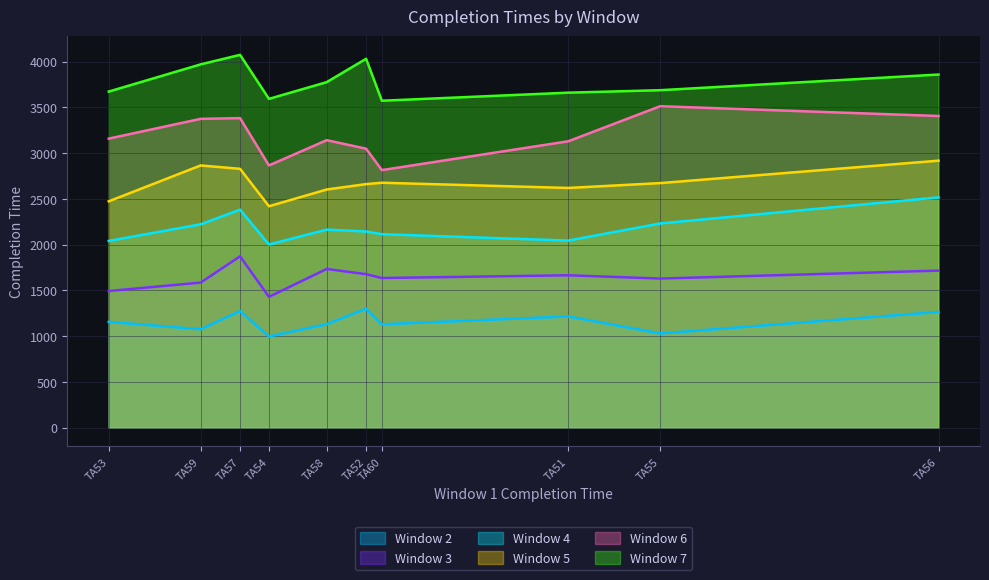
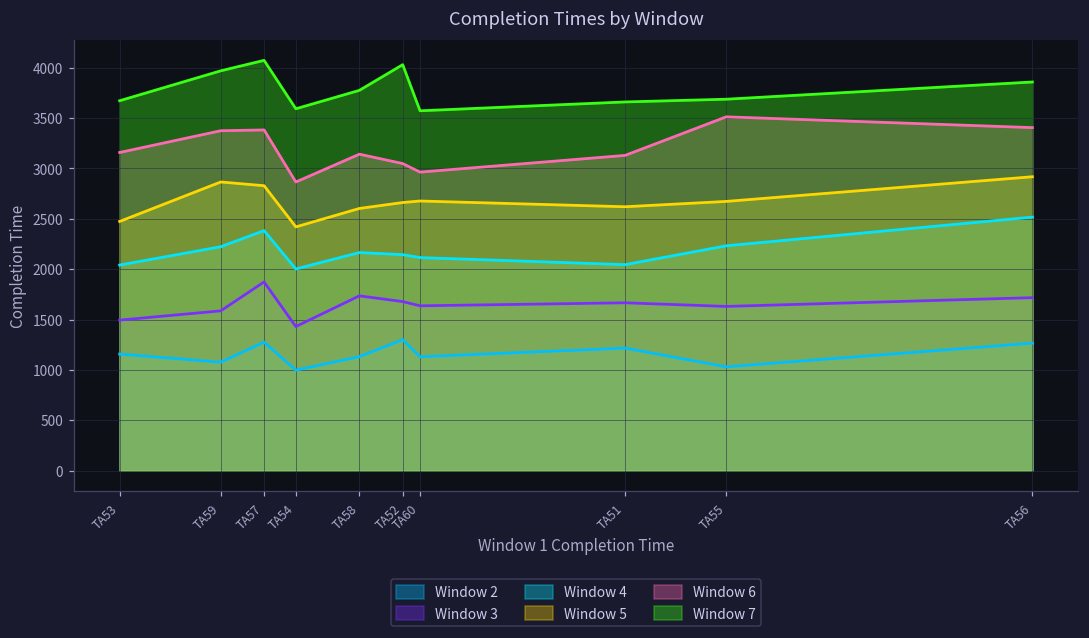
Window 6, TA60: 2800 -> 3000
